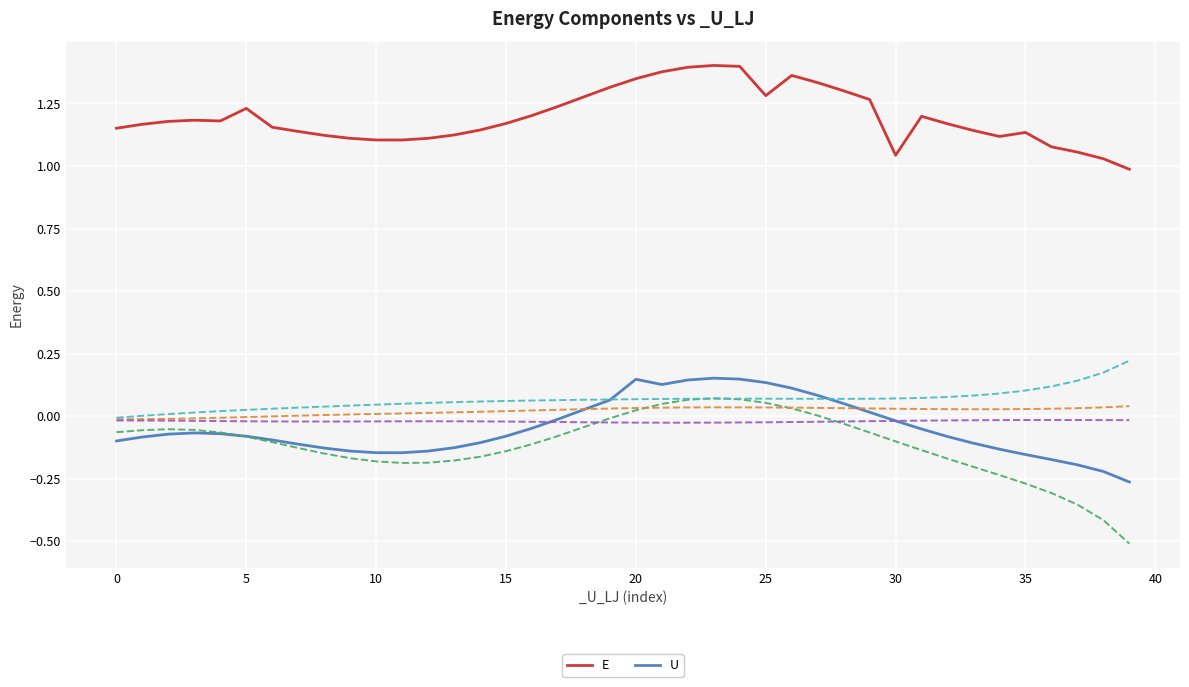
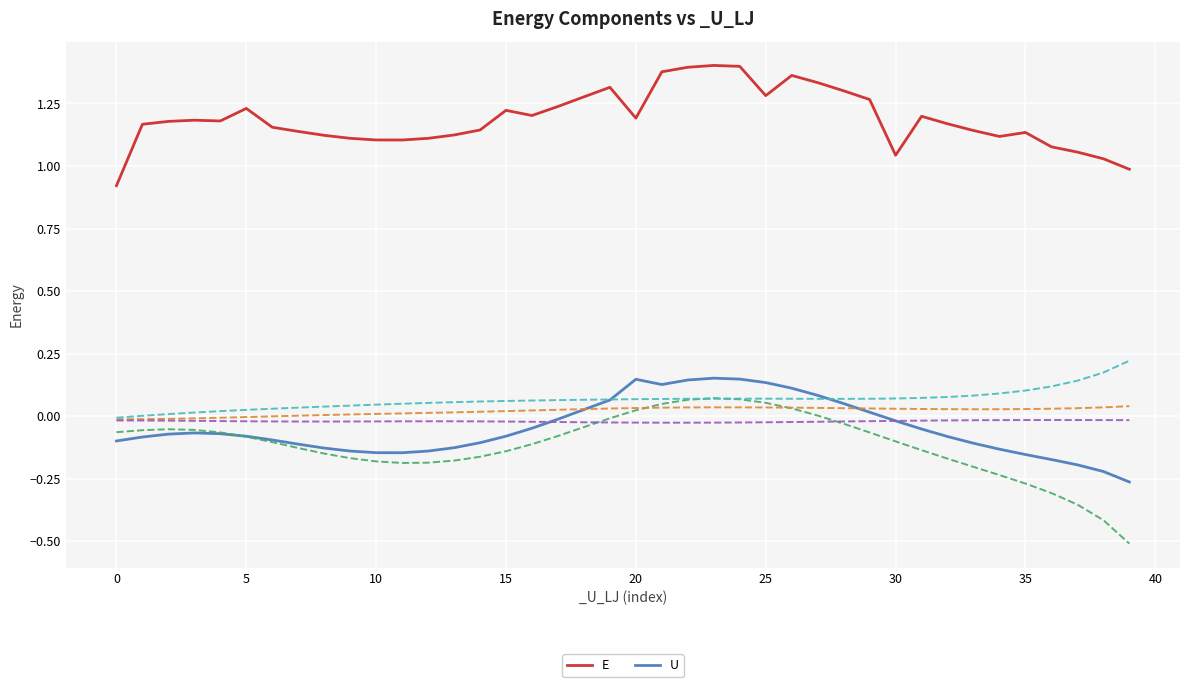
E, 0: 1.15 -> 0.92
E, 15: 1.17 -> 1.22
E, 20: 1.35 -> 1.19
